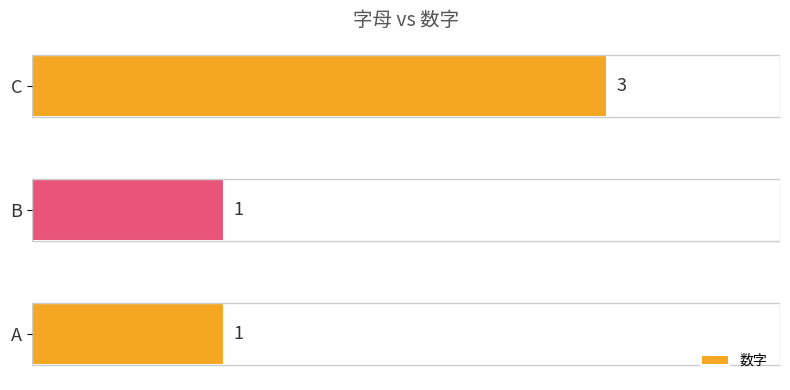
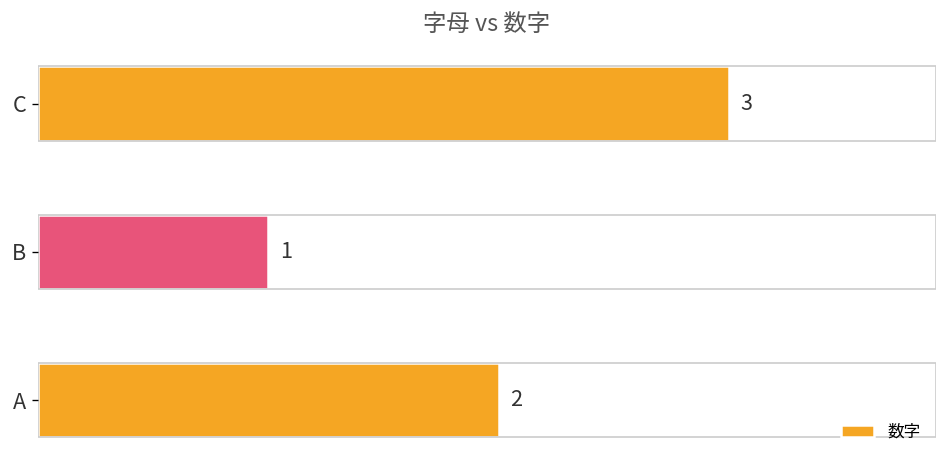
A: 1 -> 2
